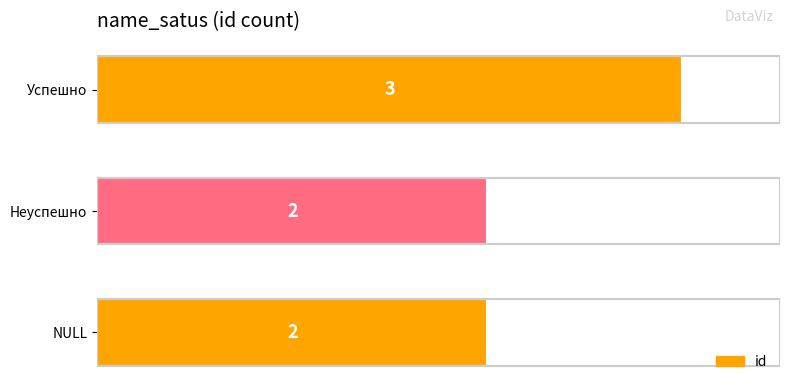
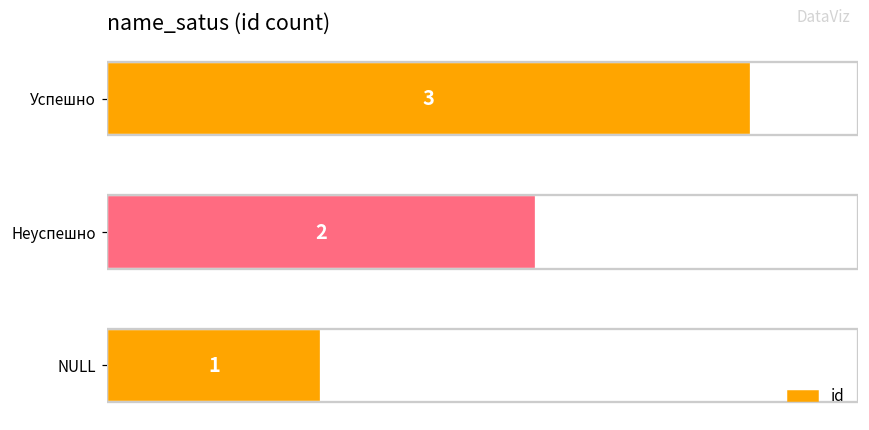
NULL: 2 -> 1
